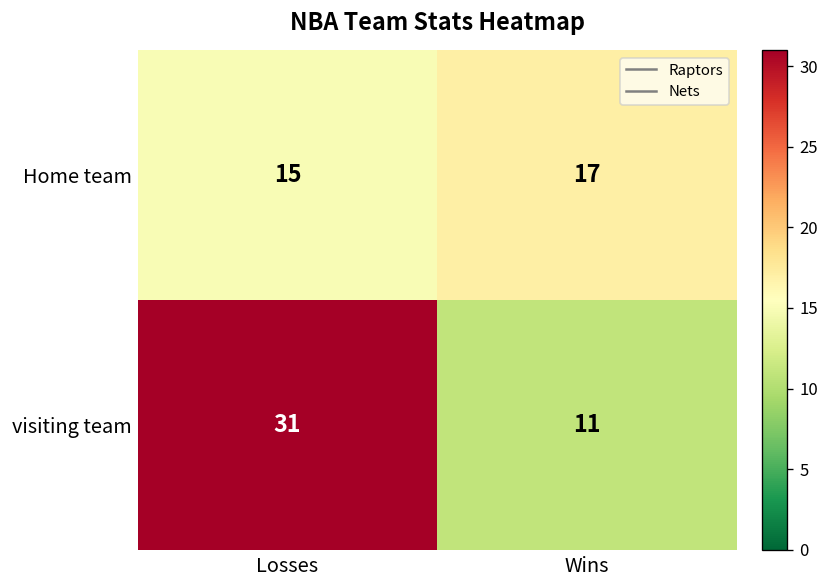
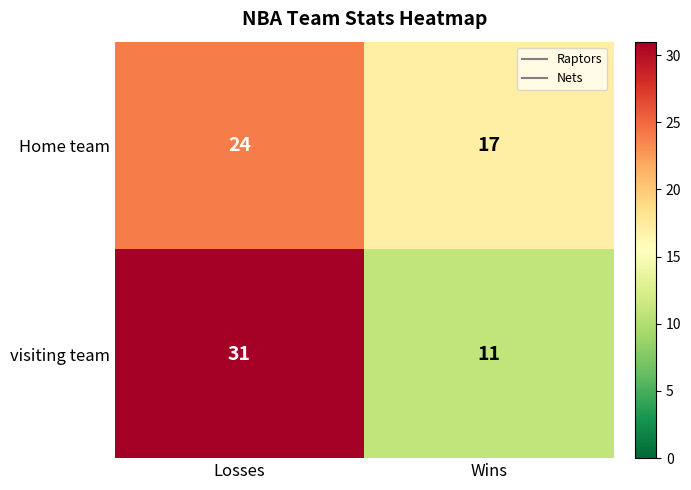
Home team, Losses: 15 -> 24
